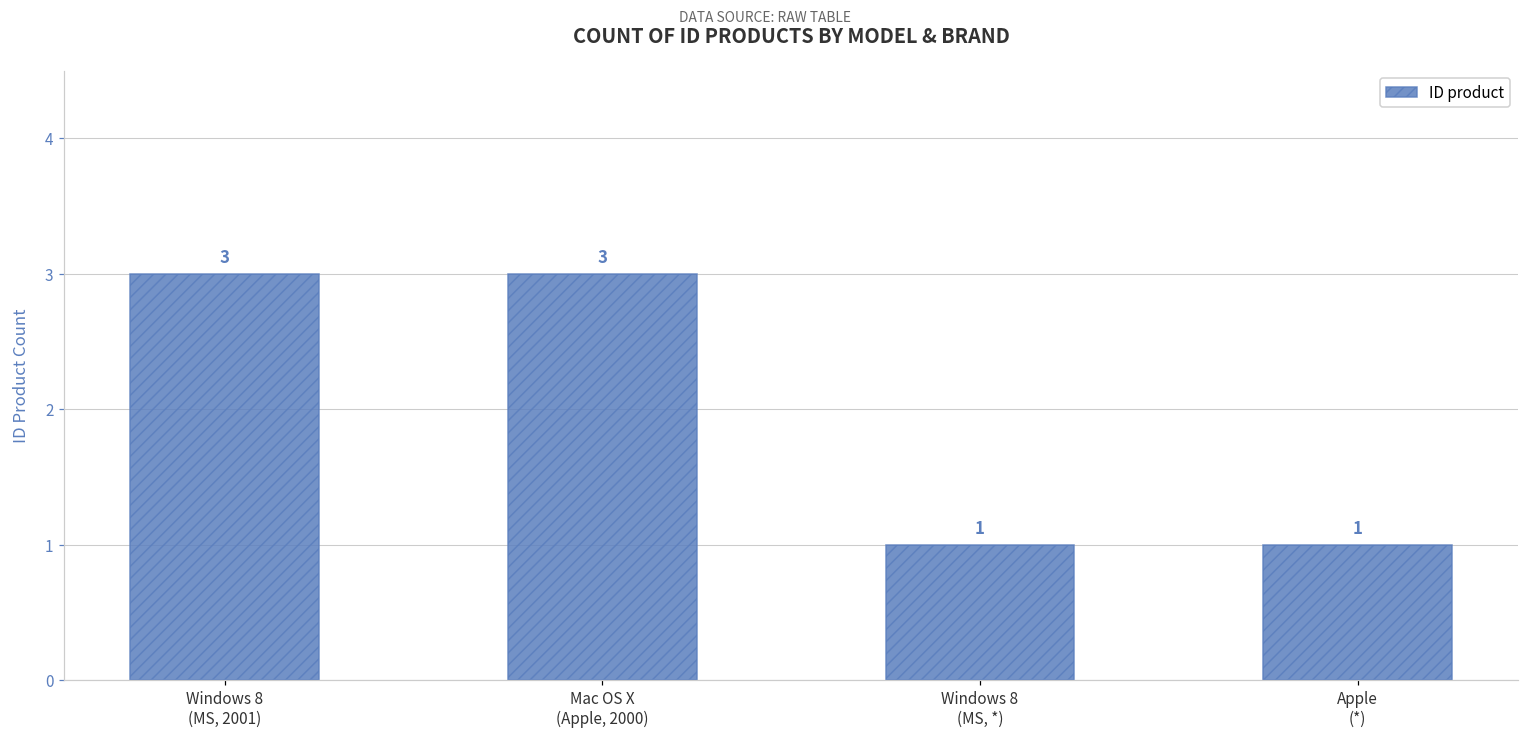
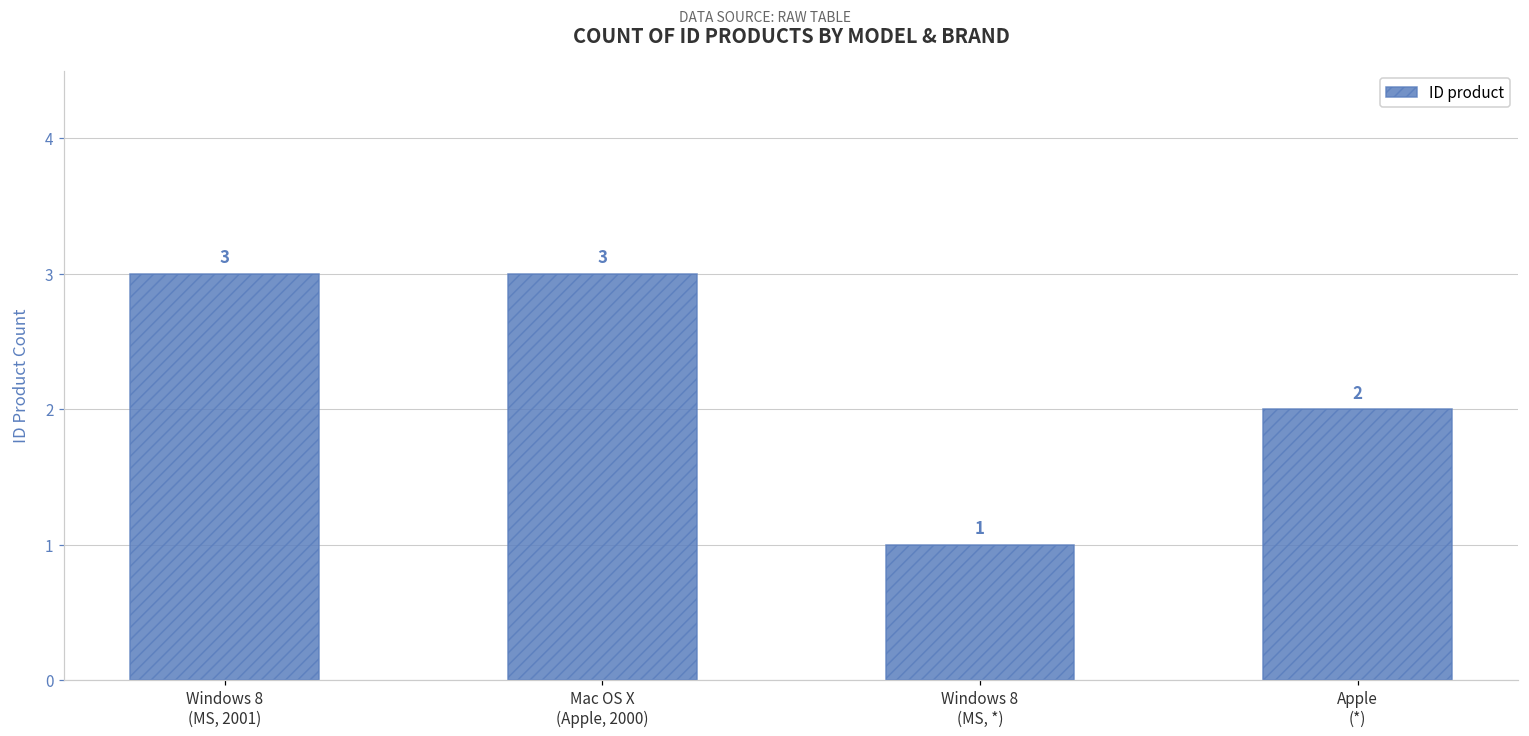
Apple (*): 1 -> 2
